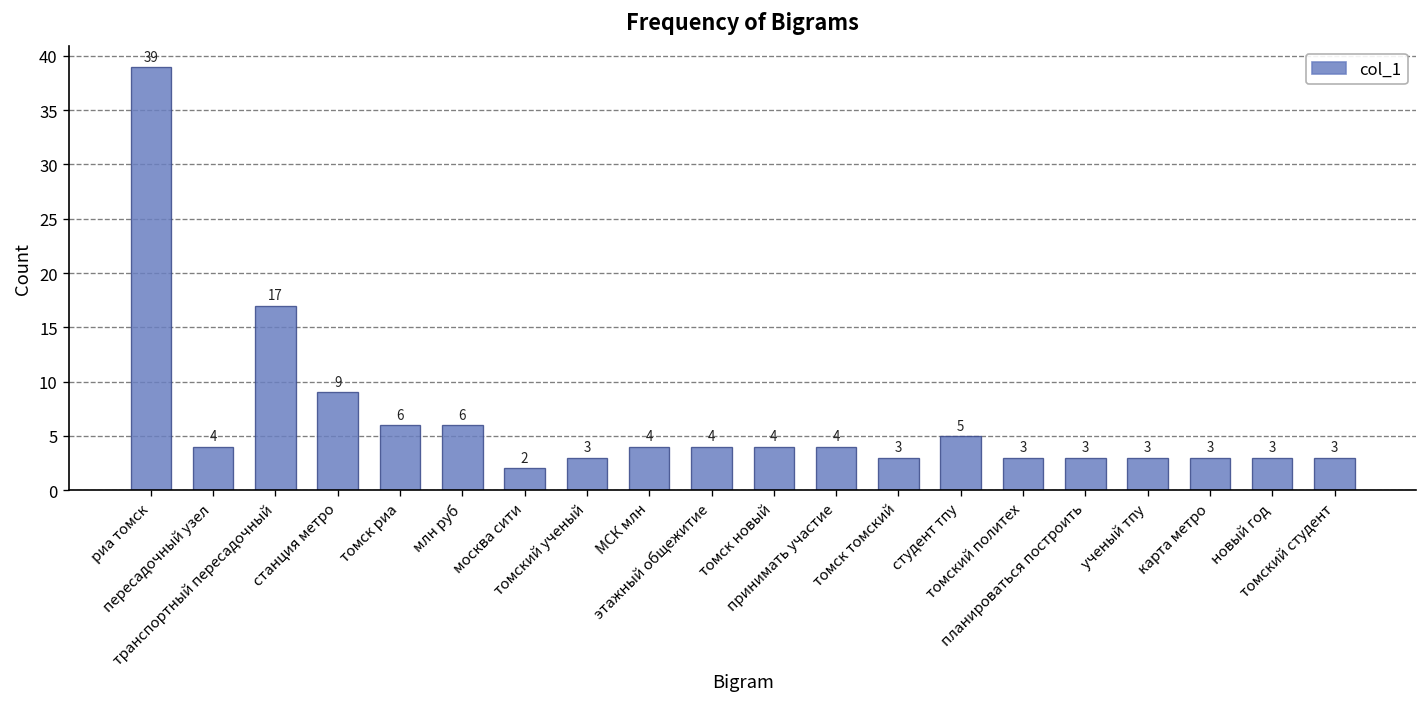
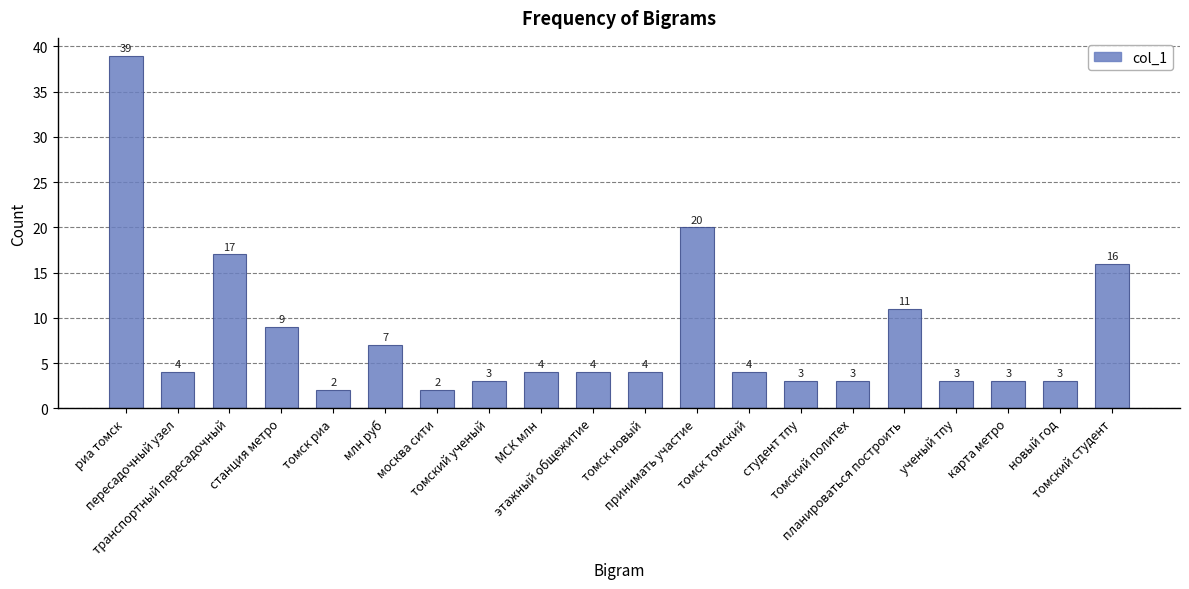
томск риа: 6 -> 2
млн руб: 6 -> 7
принимать участие: 4 -> 20
томск томский: 3 -> 4
студент тпу: 5 -> 3
планироваться построить: 3 -> 11
томский студент: 3 -> 16
